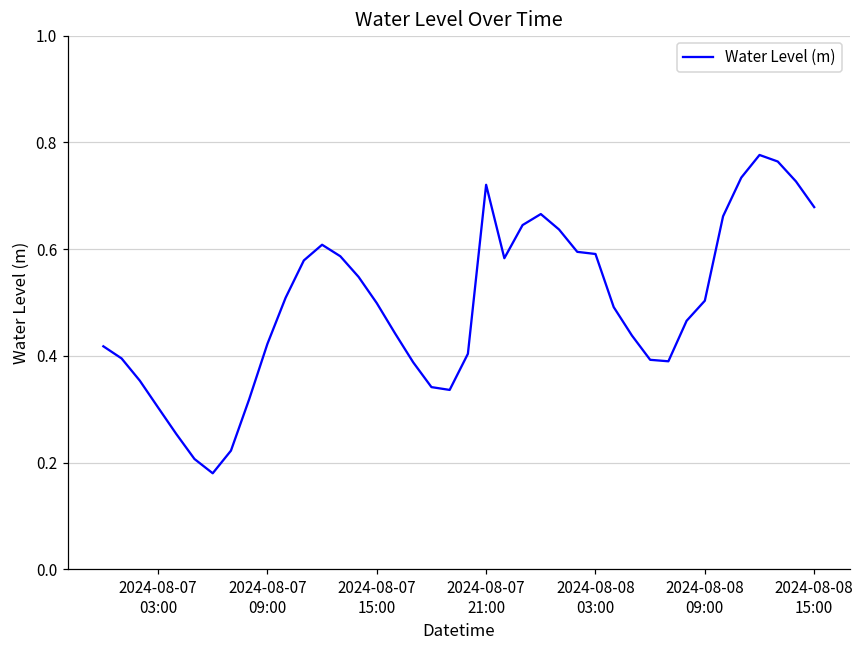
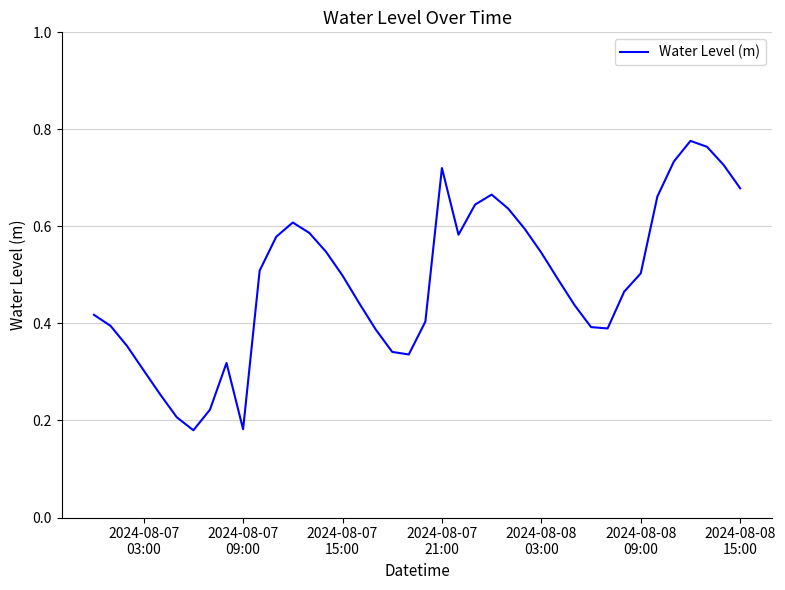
2024-08-07 09:00: 0.42 -> 0.18
2024-08-08 03:00: 0.59 -> 0.55
